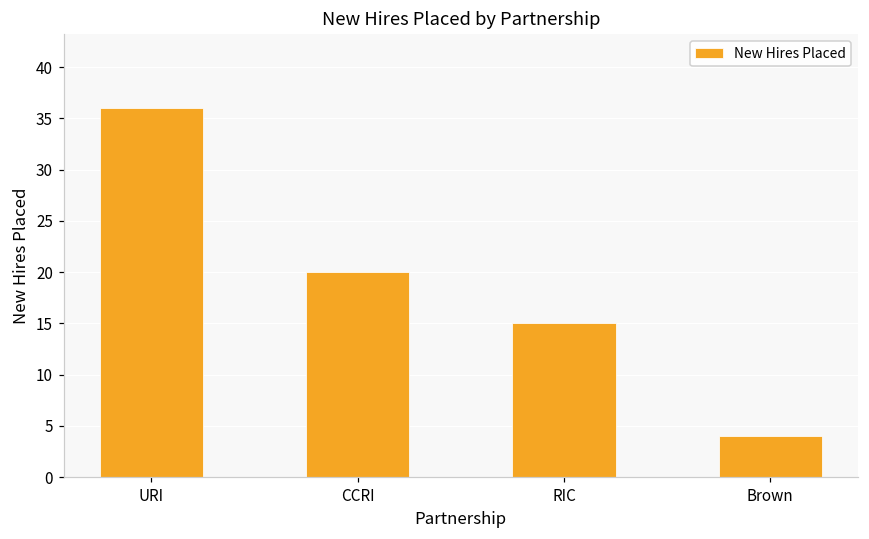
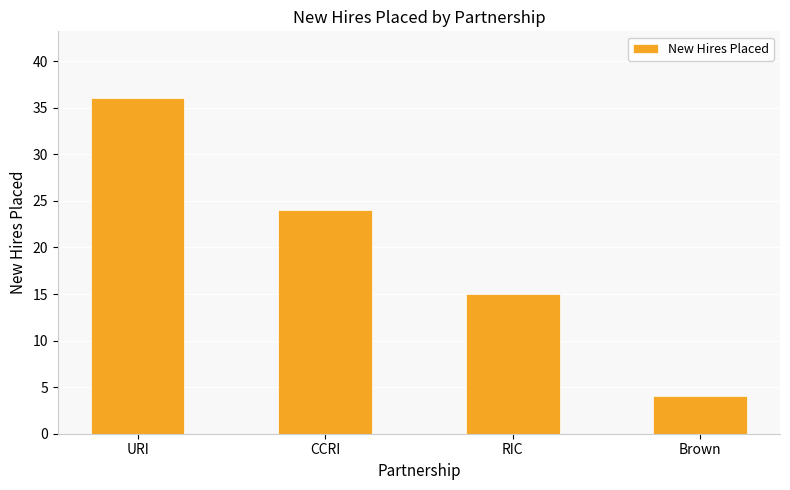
CCRI: 20 -> 24
